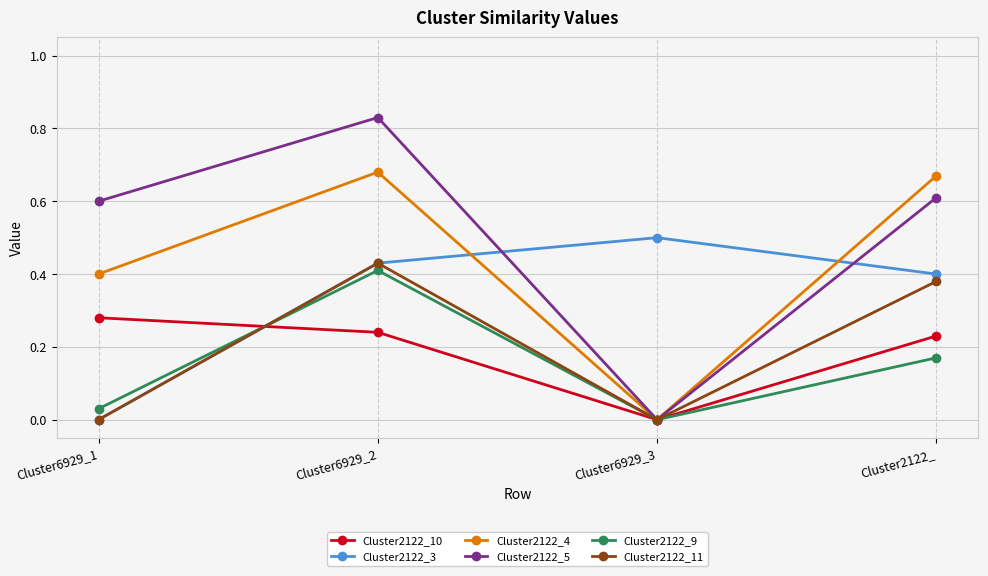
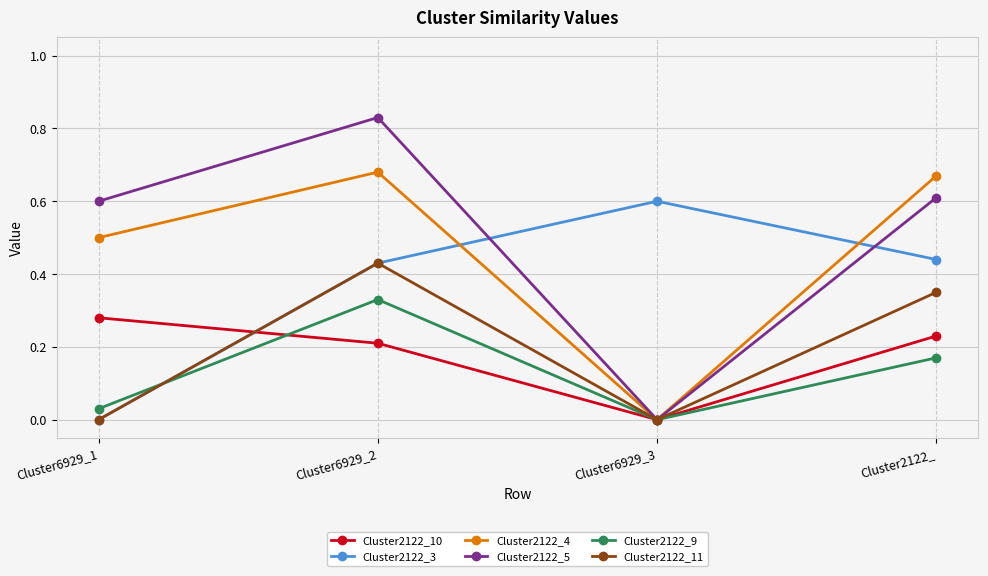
Cluster2122_4, Cluster6929_1: 0.4 -> 0.5
Cluster2122_10, Cluster6929_2: 0.24 -> 0.21
Cluster2122_9, Cluster6929_2: 0.41 -> 0.33
Cluster2122_3, Cluster6929_3: 0.5 -> 0.6
Cluster2122_3, Cluster2122_: 0.40 -> 0.44
Cluster2122_11, Cluster2122_: 0.38 -> 0.35
